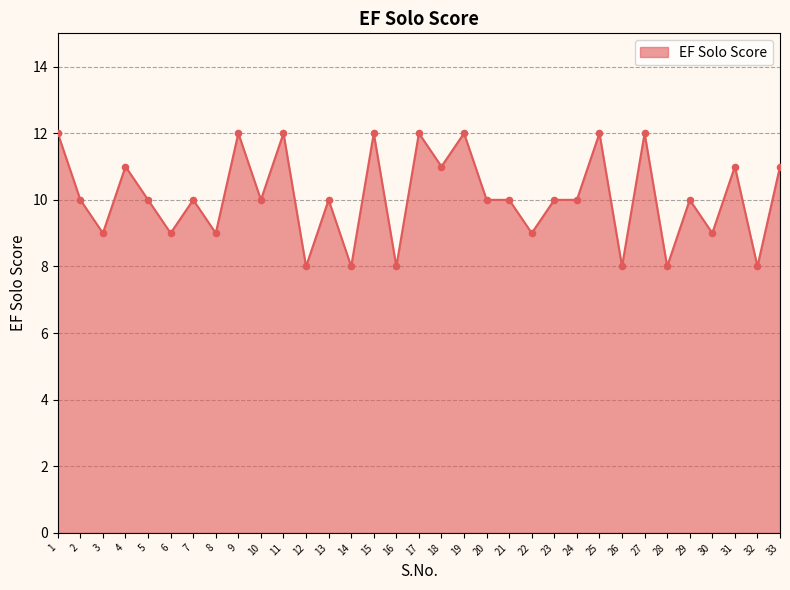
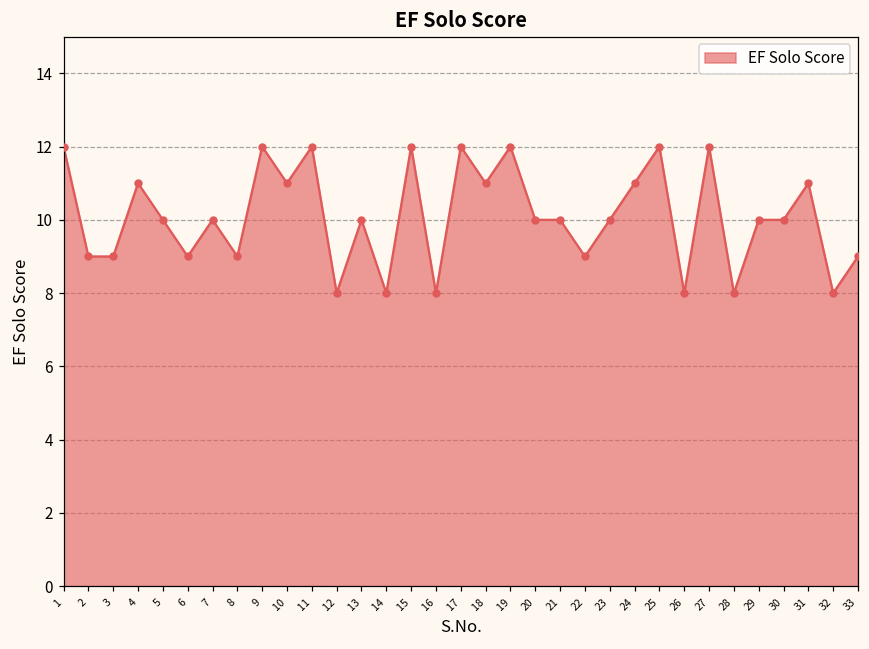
2: 10 -> 9
10: 10 -> 11
24: 10 -> 11
30: 9 -> 10
33: 11 -> 9
